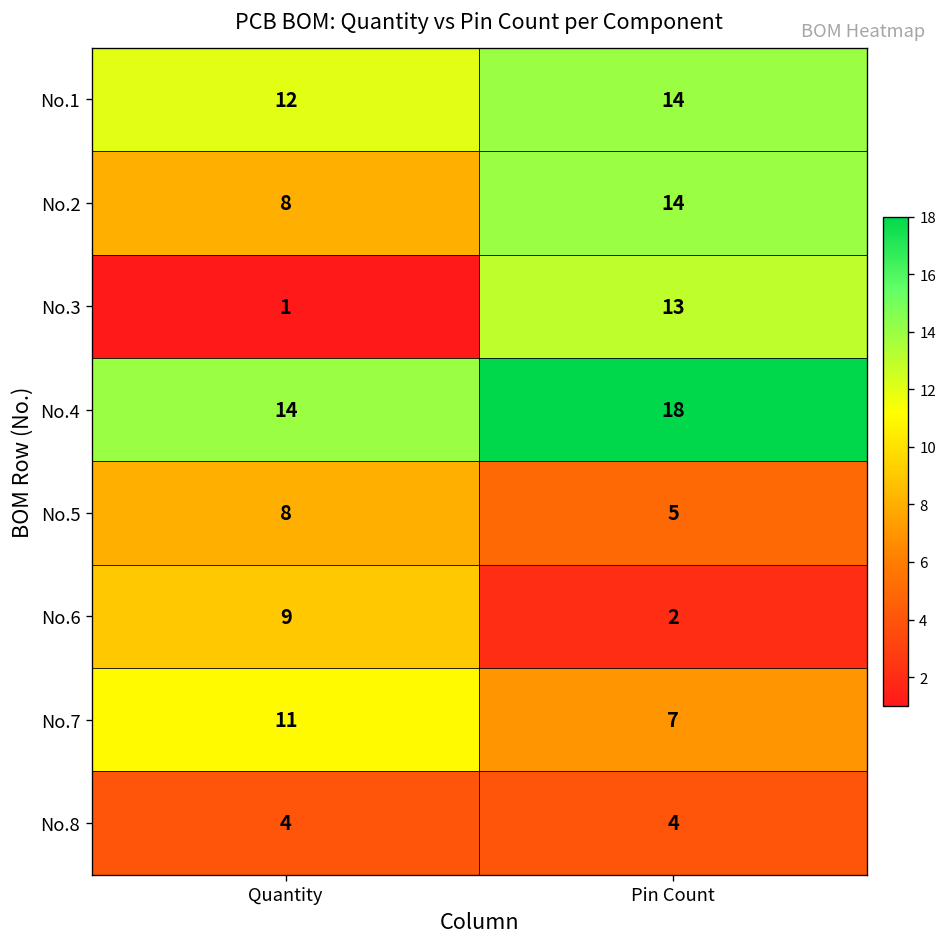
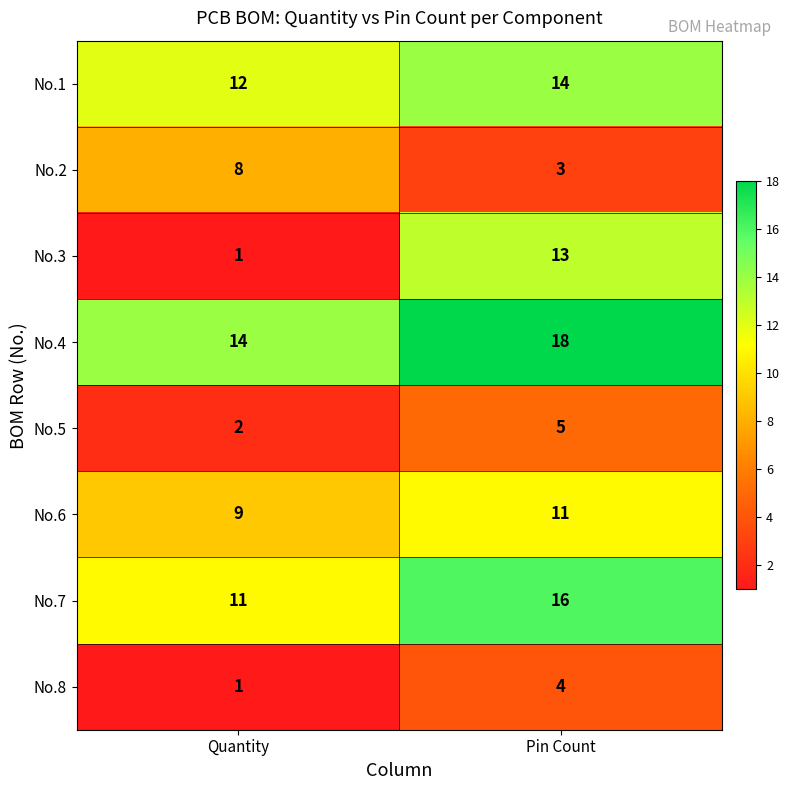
No.2, Pin Count: 14 -> 3
No.5, Quantity: 8 -> 2
No.6, Pin Count: 2 -> 11
No.7, Pin Count: 7 -> 16
No.8, Quantity: 4 -> 1
